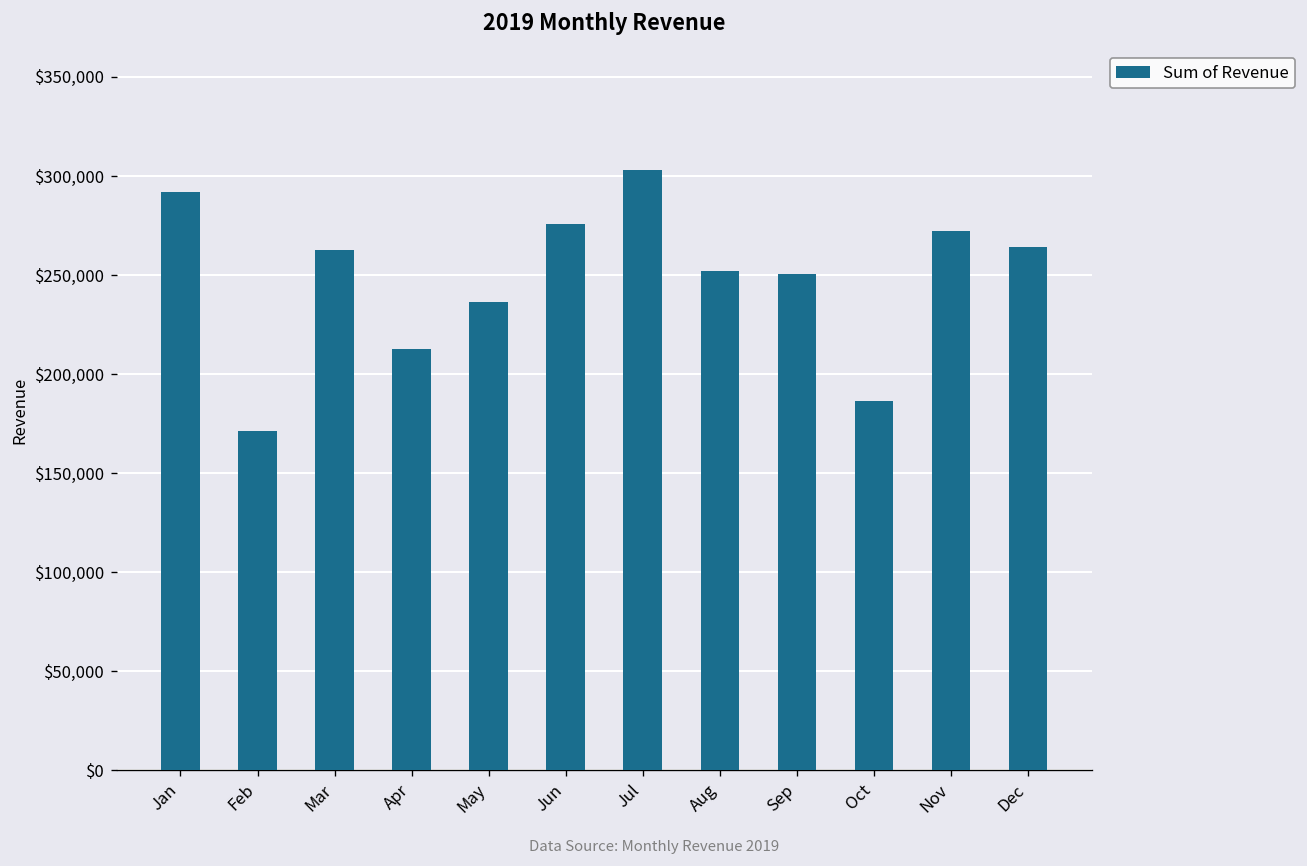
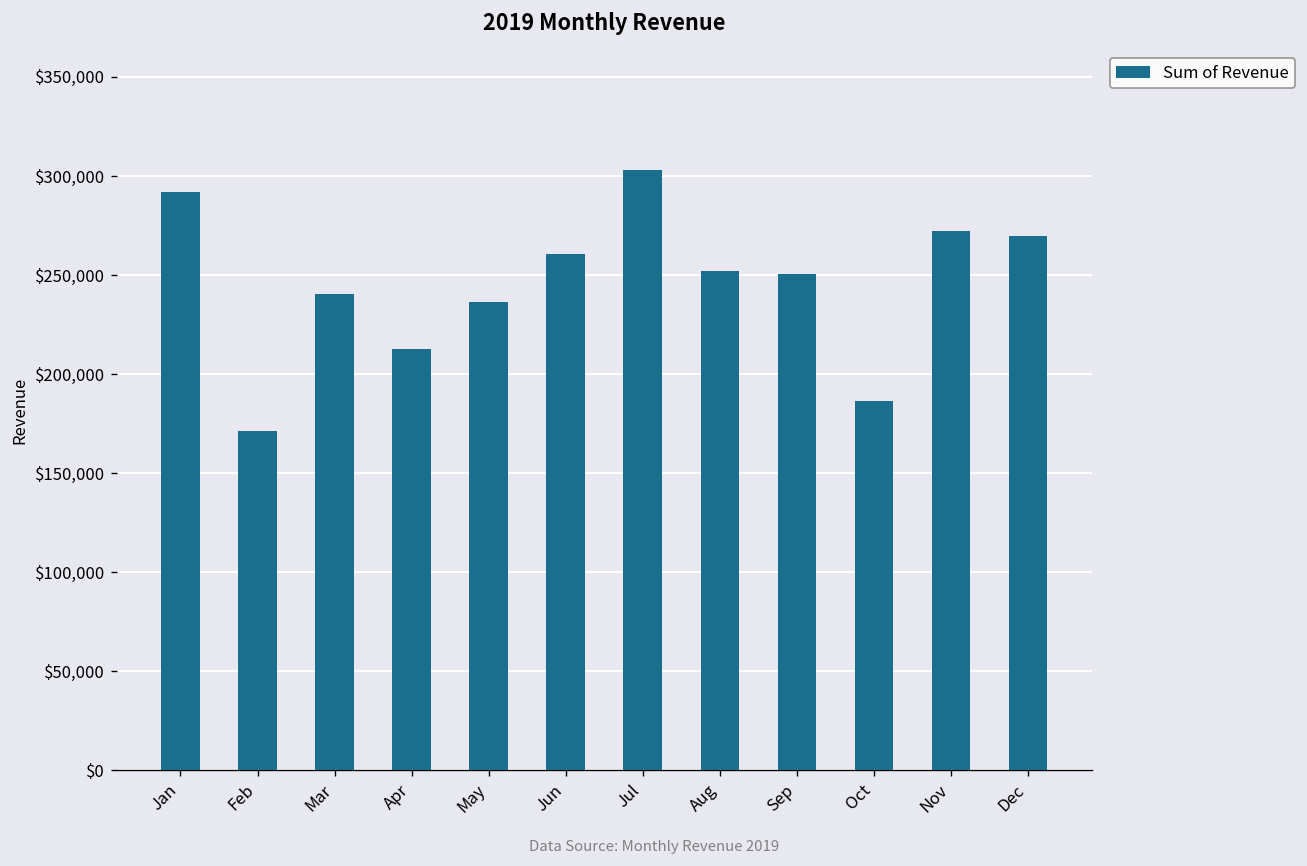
Mar: $262,000 -> $240,000
Jun: $275,000 -> $260,000
Dec: $264,000 -> $269,000
